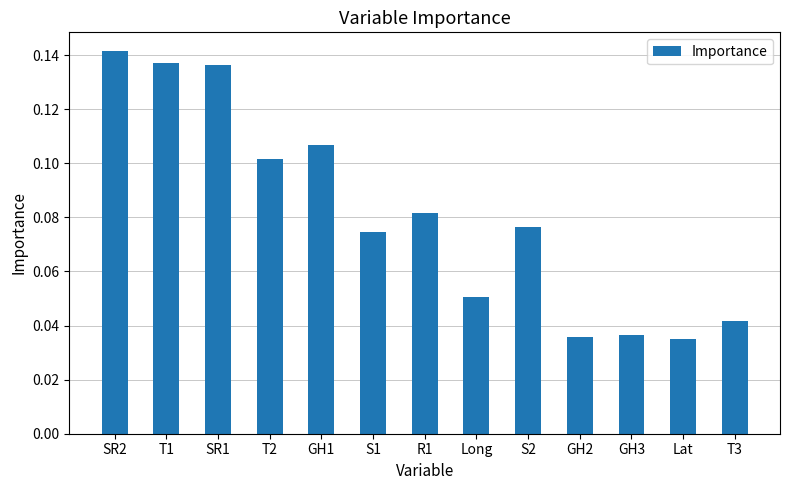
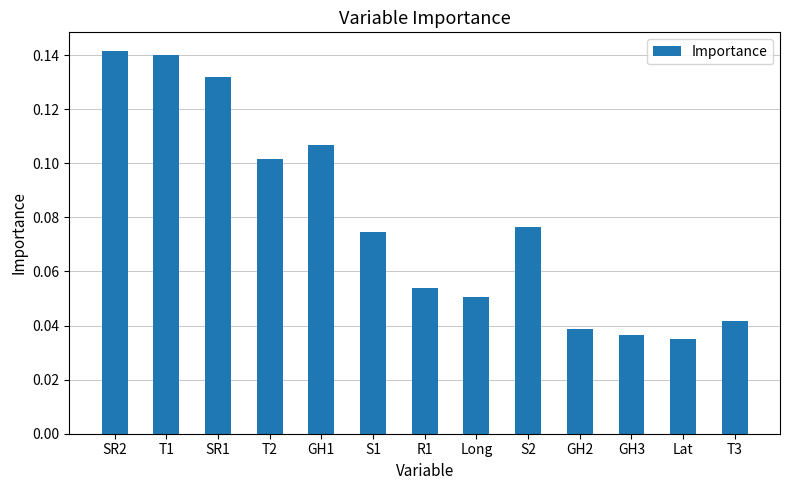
T1: 0.137 -> 0.140
SR1: 0.137 -> 0.132
R1: 0.082 -> 0.054
GH2: 0.036 -> 0.039
